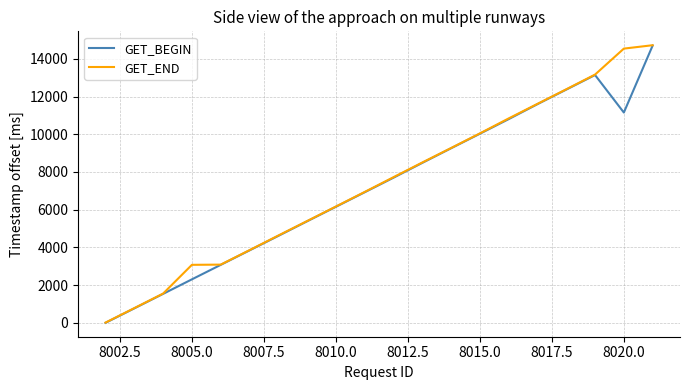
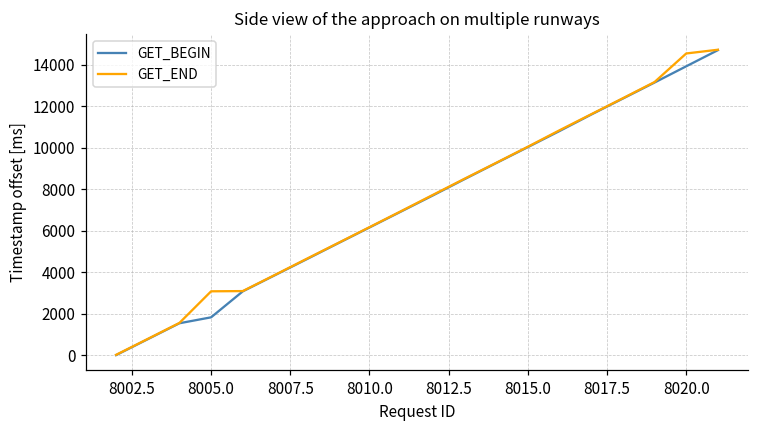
GET_BEGIN, 8005.0: 2300 -> 1800
GET_BEGIN, 8020.0: 11200 -> 13900
